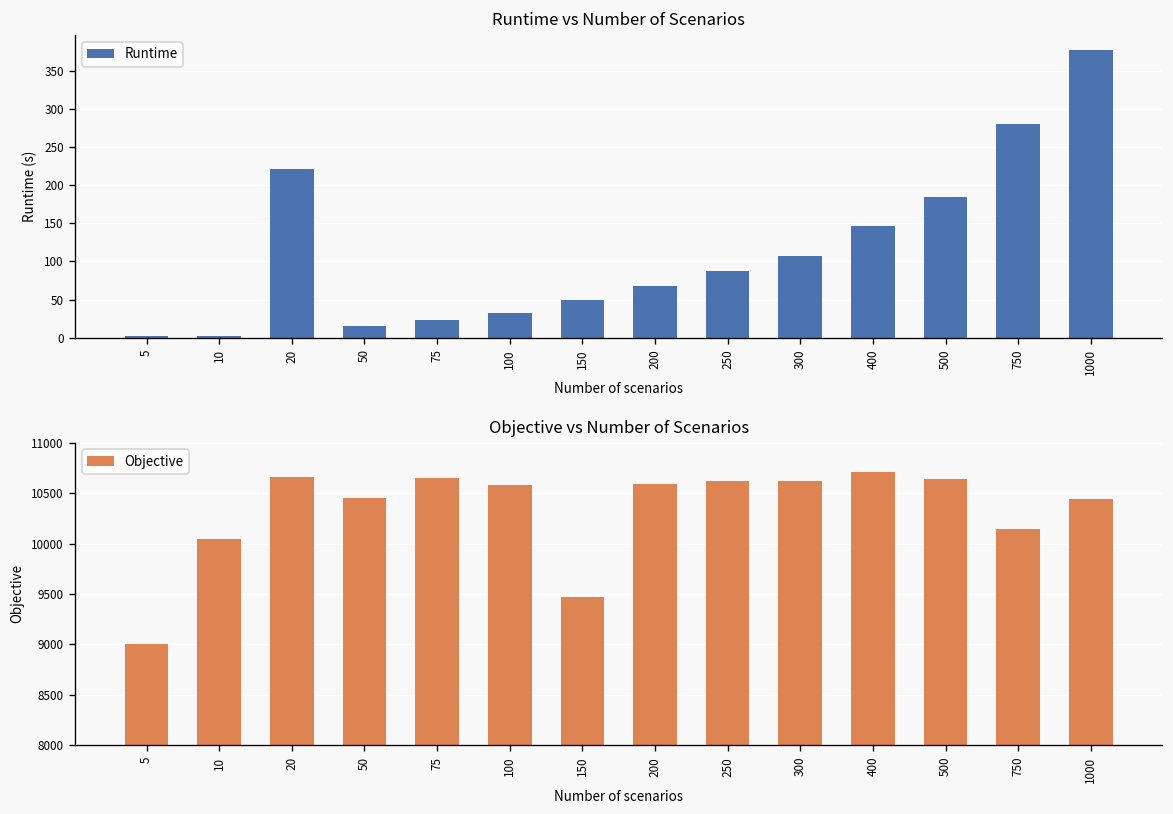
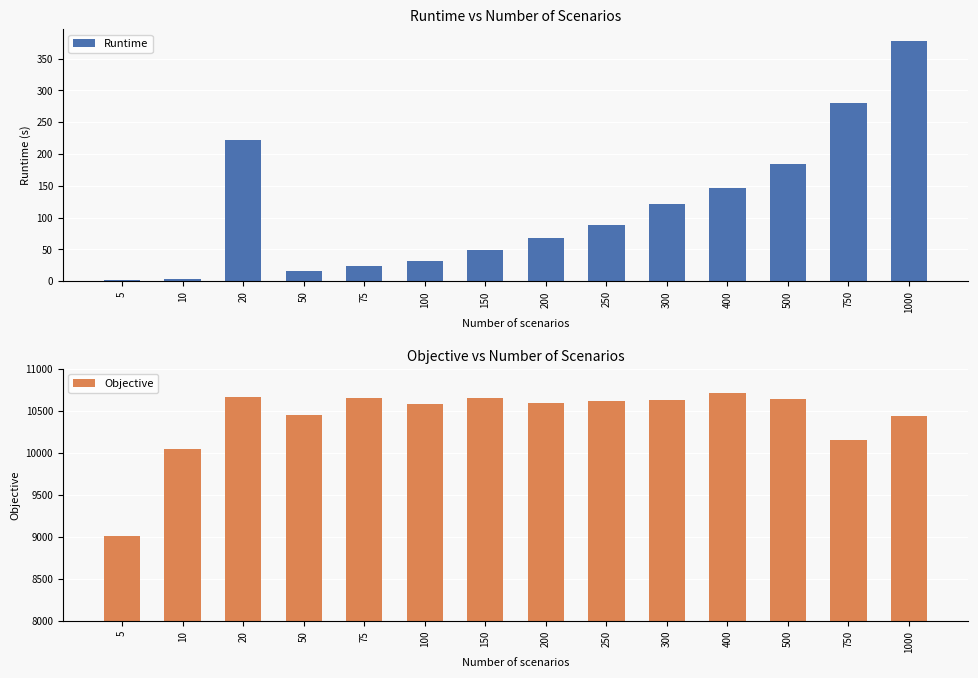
Runtime vs Number of Scenarios, 300: 110 -> 120
Objective vs Number of Scenarios, 150: 9500 -> 10600
